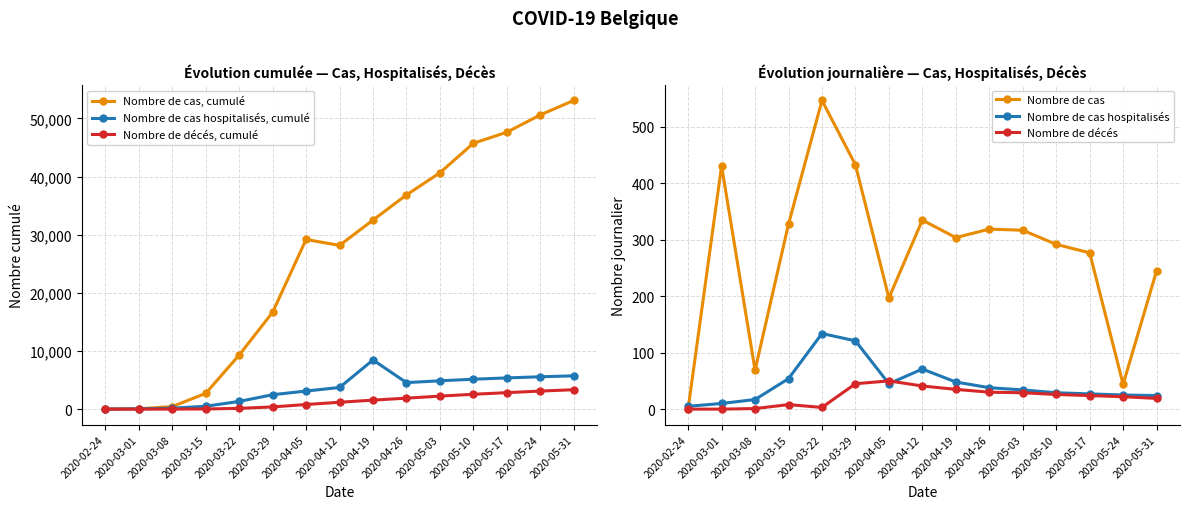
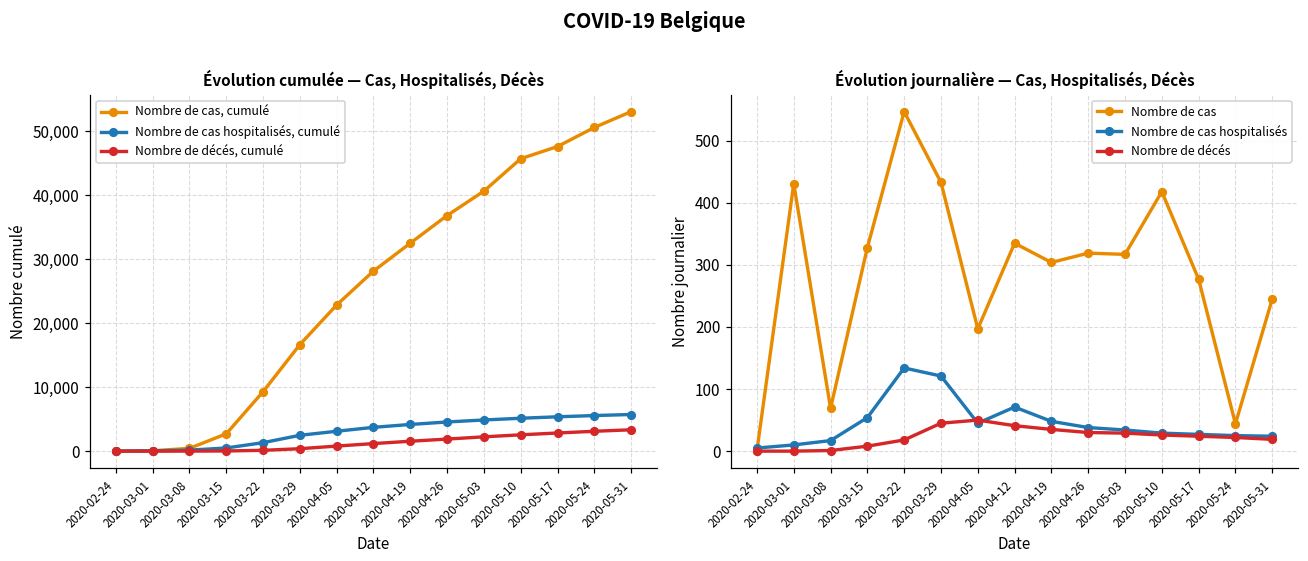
Évolution cumulée — Cas, Hospitalisés, Décès, Nombre de cas, cumulé, 2020-04-05: 29,000 -> 23,000
Évolution cumulée — Cas, Hospitalisés, Décès, Nombre de cas hospitalisés, cumulé, 2020-04-19: 8,000 -> 4,000
Évolution journalière — Cas, Hospitalisés, Décès, Nombre de décés, 2020-03-22: 0 -> 20
Évolution journalière — Cas, Hospitalisés, Décès, Nombre de cas, 2020-05-10: 290 -> 420
